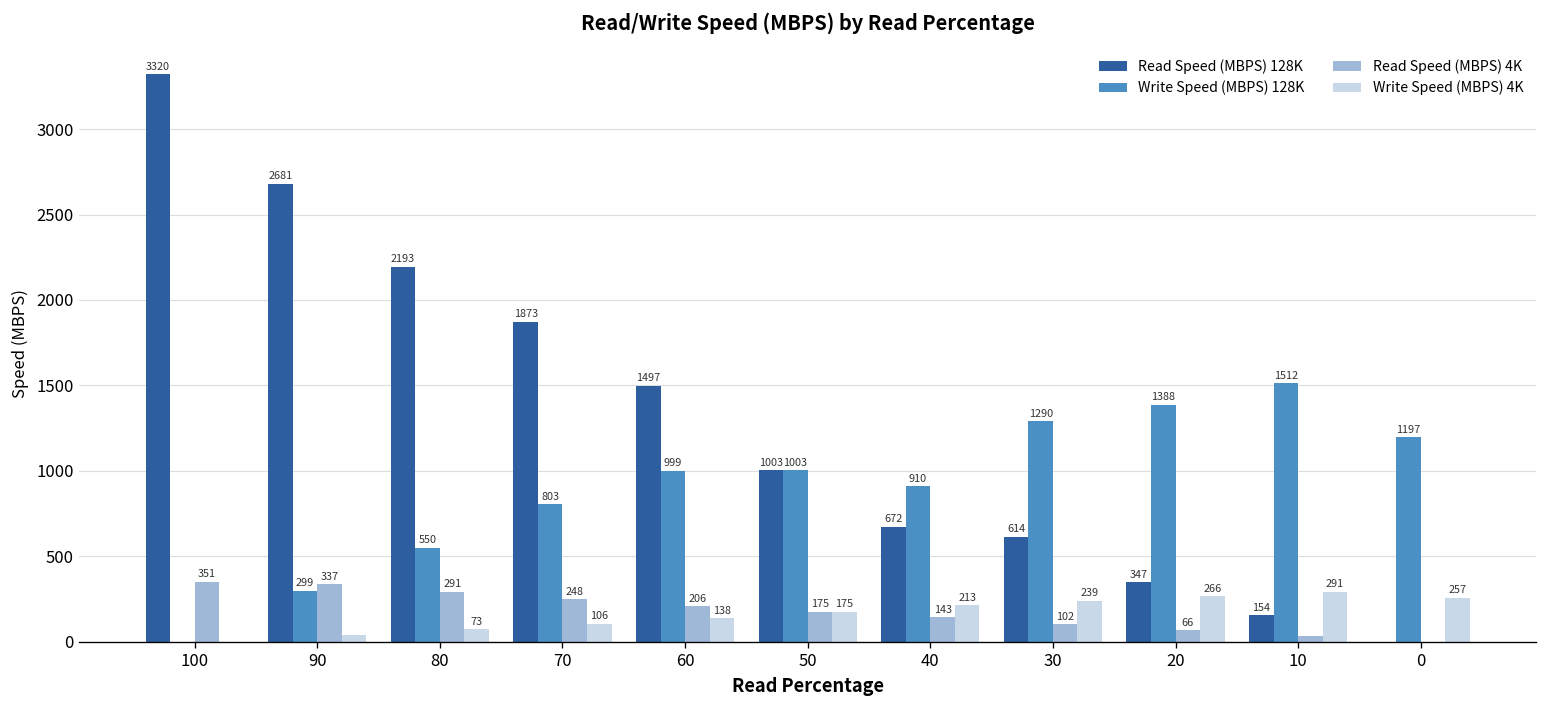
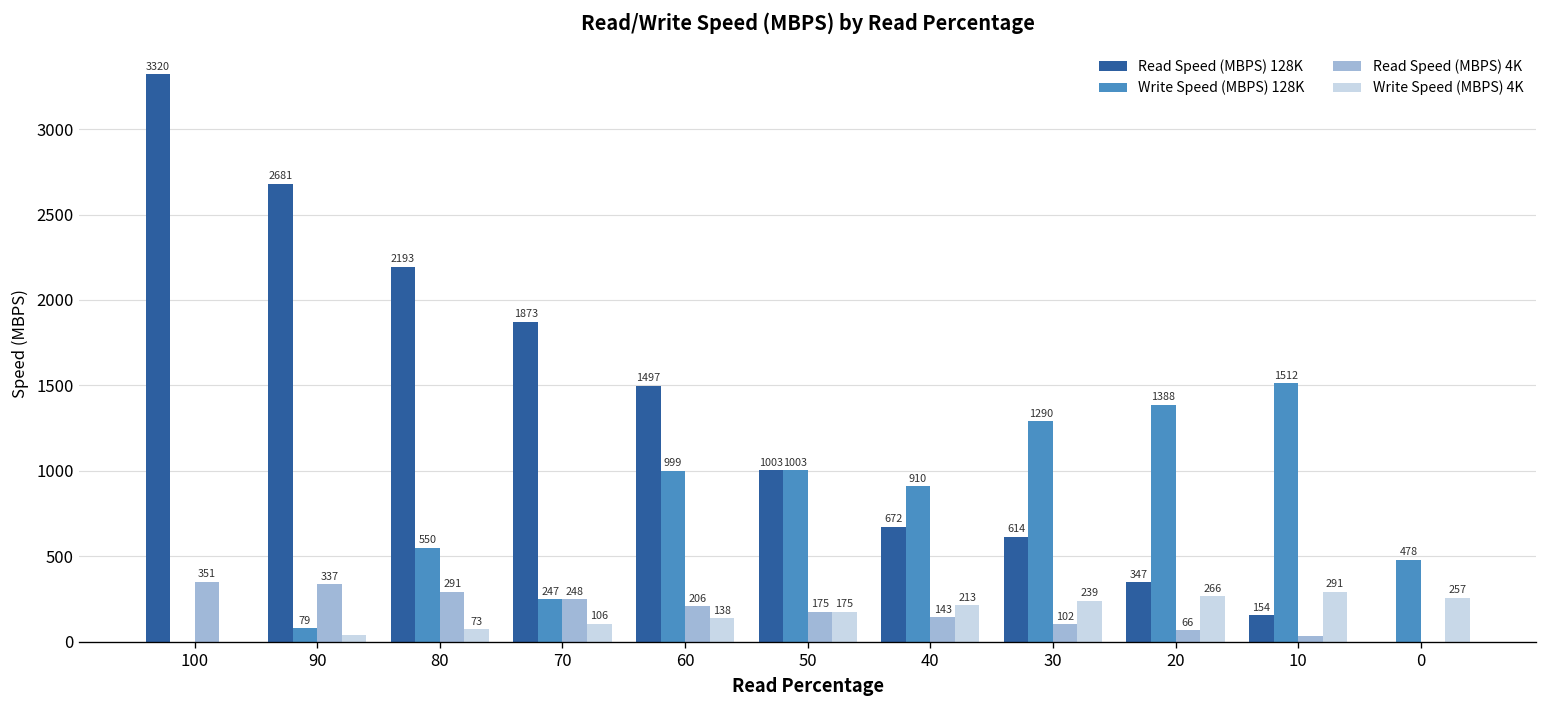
Write Speed (MBPS) 128K, 90: 299 -> 79
Write Speed (MBPS) 128K, 70: 803 -> 247
Write Speed (MBPS) 128K, 0: 1197 -> 478
